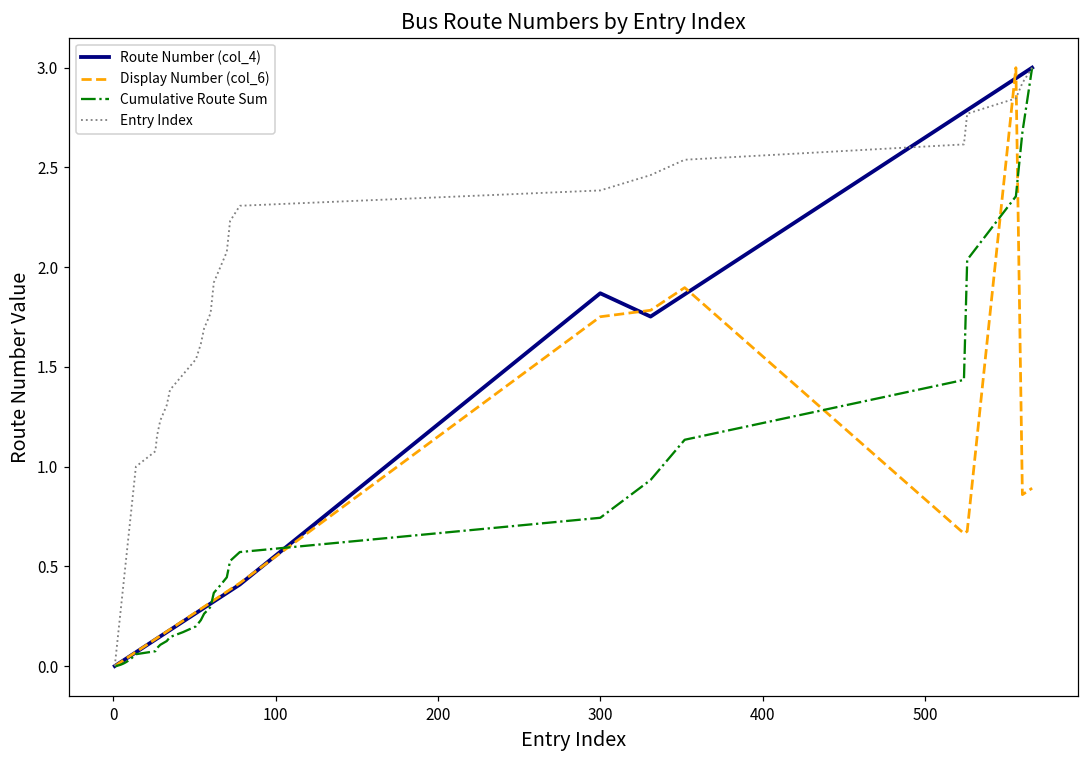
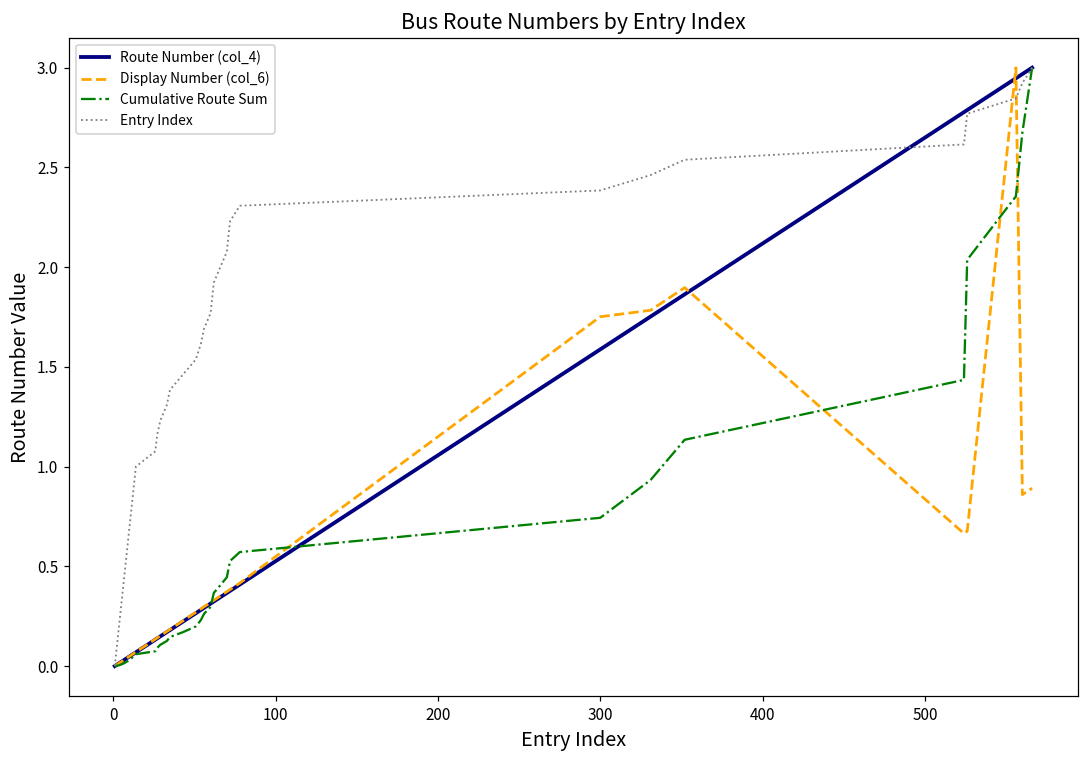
Route Number (col_4), 300: 1.87 -> 1.59
